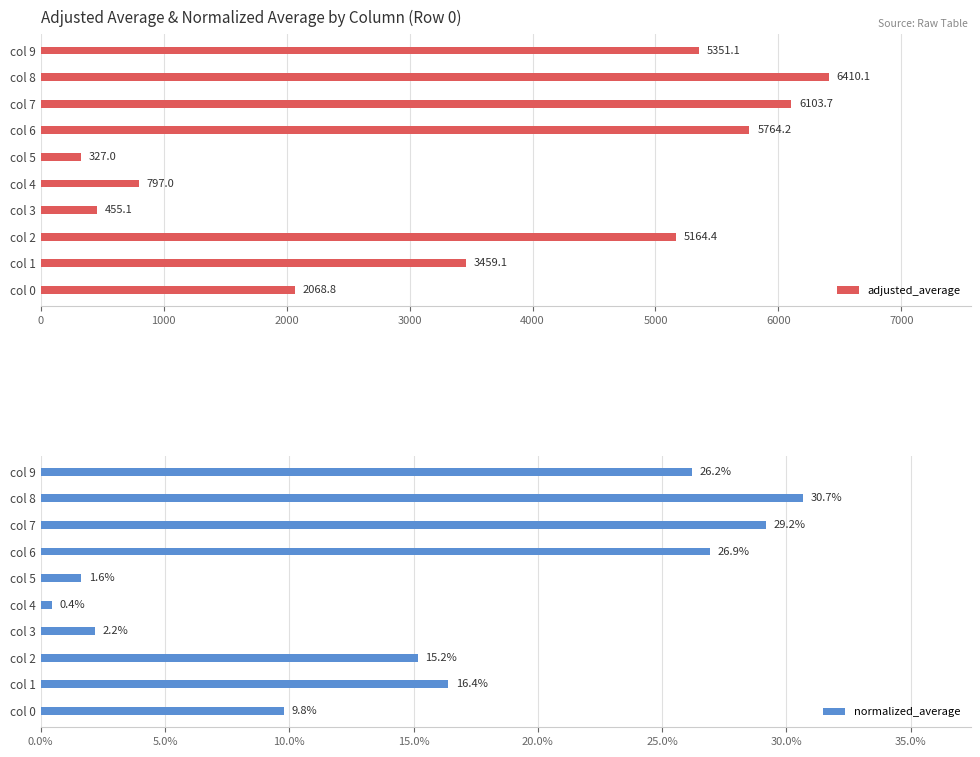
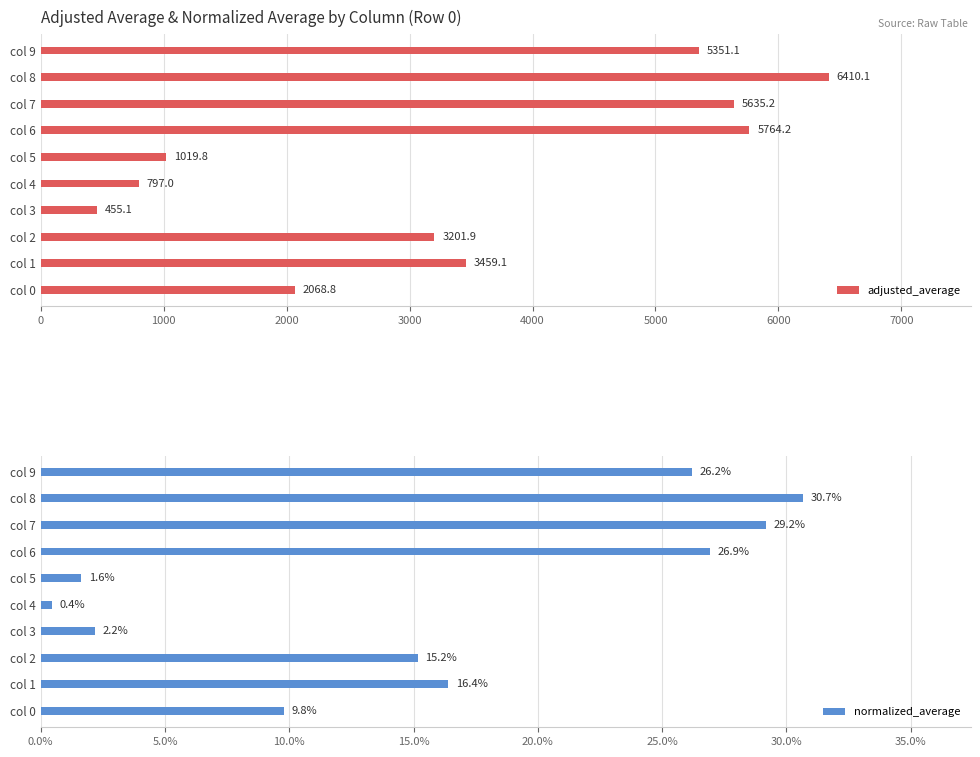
Adjusted Average & Normalized Average by Column (Row 0), col 7: 6103.7 -> 5635.2
Adjusted Average & Normalized Average by Column (Row 0), col 5: 327.0 -> 1019.8
Adjusted Average & Normalized Average by Column (Row 0), col 2: 5164.4 -> 3201.9
